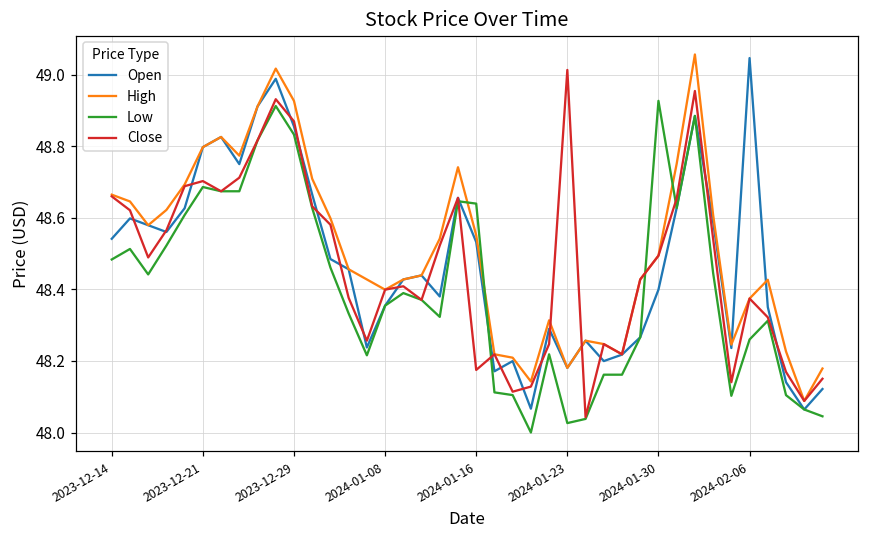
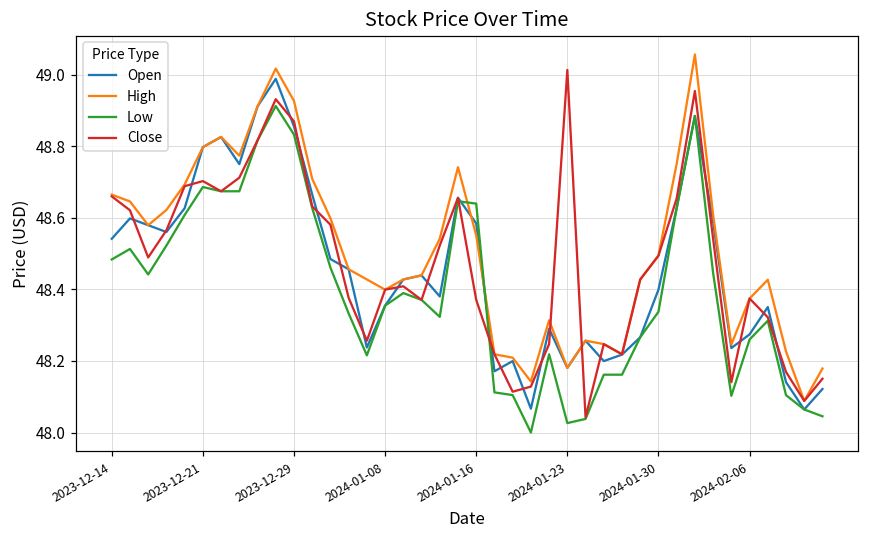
Open, 2024-01-16: 48.53 -> 48.58
Close, 2024-01-16: 48.17 -> 48.37
Low, 2024-01-30: 48.93 -> 48.34
Open, 2024-02-06: 49.05 -> 48.27
